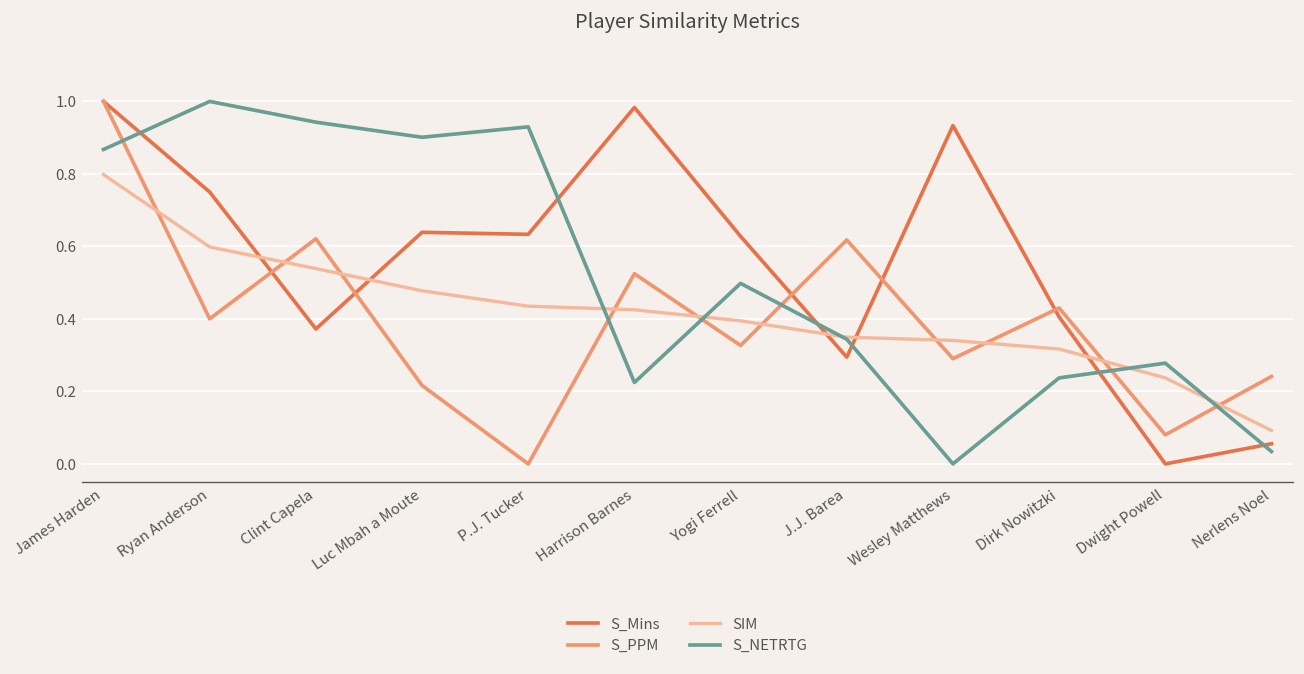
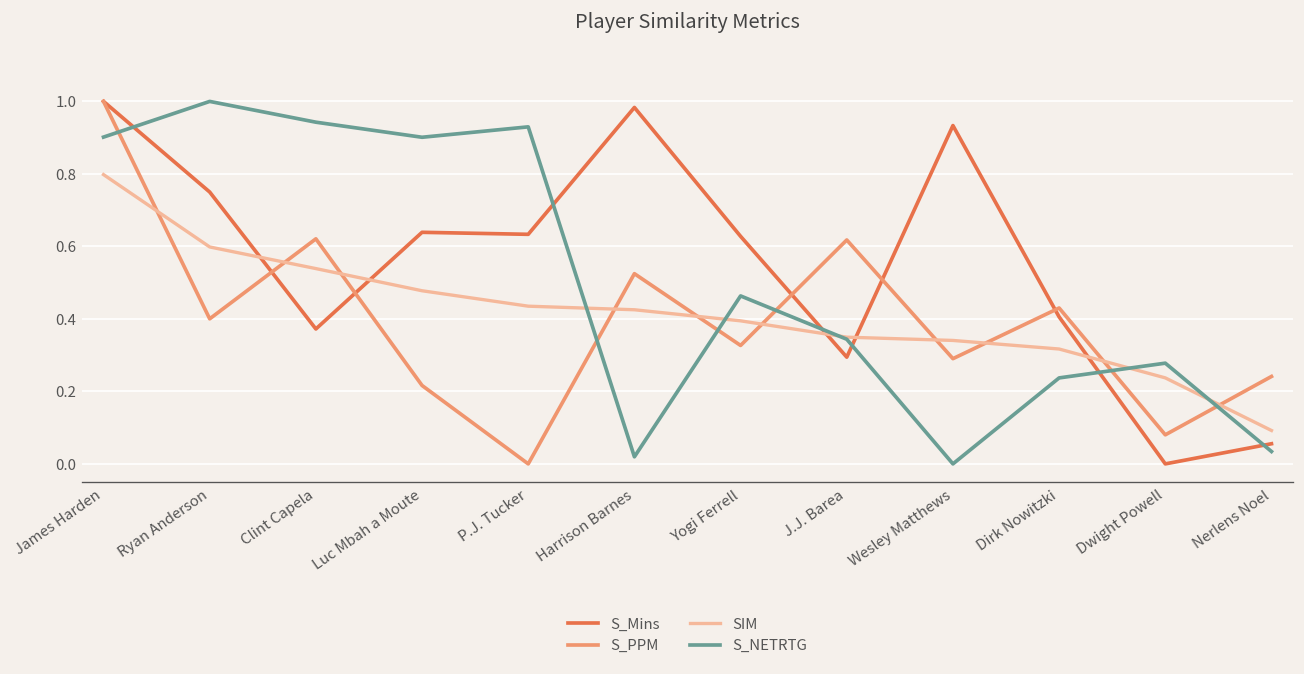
S_NETRTG, James Harden: 0.87 -> 0.90
S_NETRTG, Harrison Barnes: 0.22 -> 0.02
S_NETRTG, Yogi Ferrell: 0.50 -> 0.46
